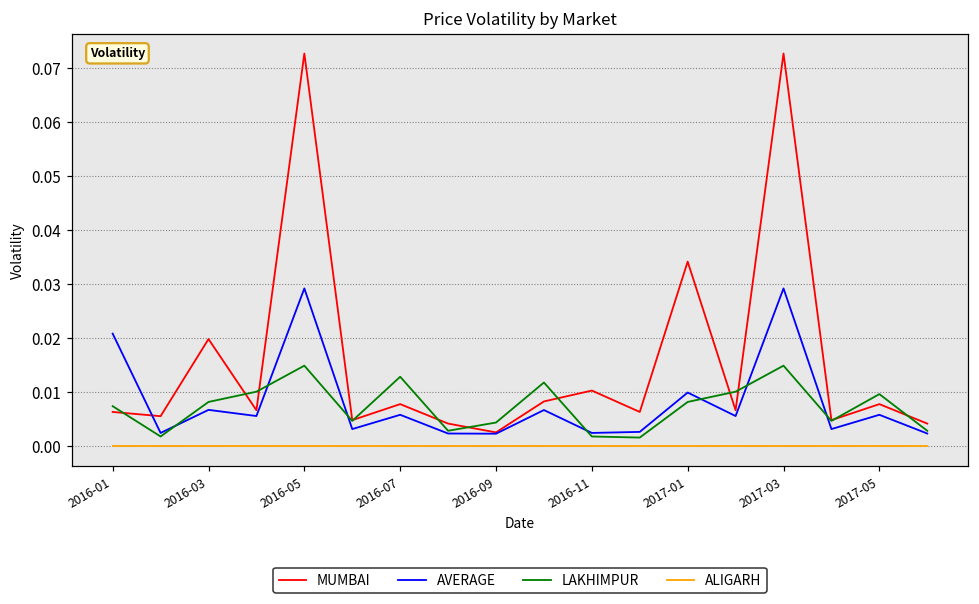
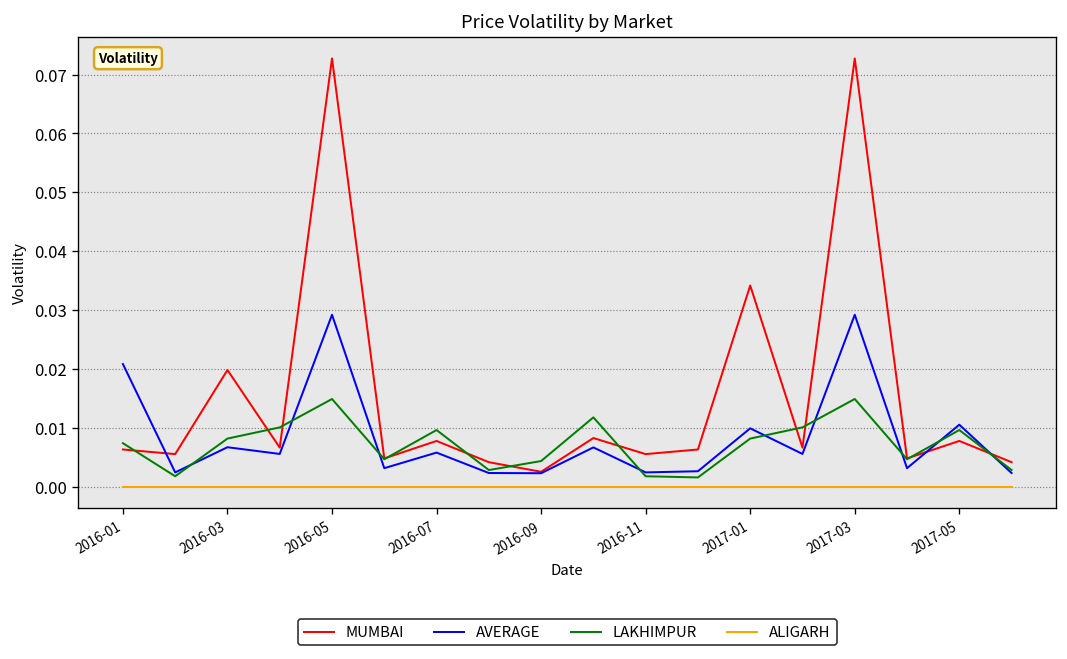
LAKHIMPUR, 2016-07: 0.013 -> 0.010
MUMBAI, 2016-11: 0.010 -> 0.006
AVERAGE, 2017-05: 0.006 -> 0.011
